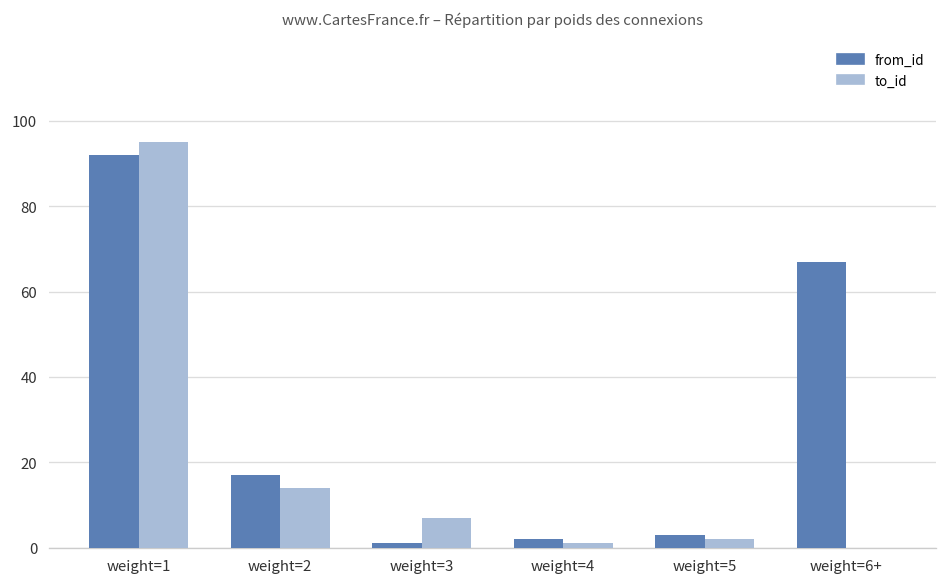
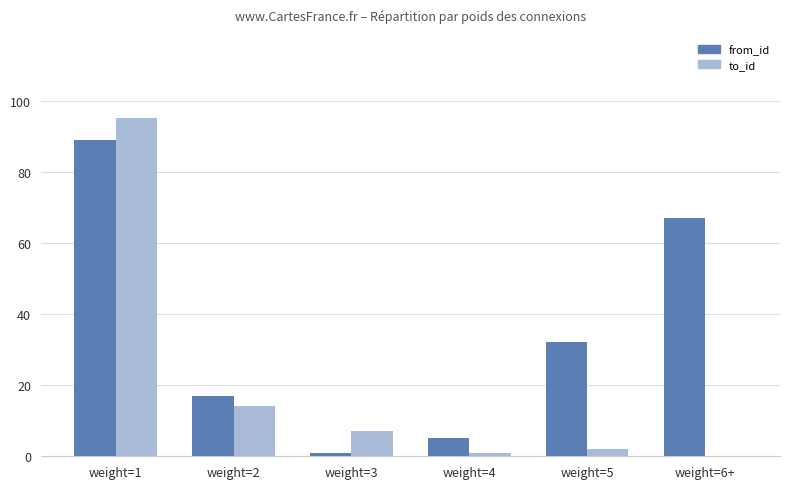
from_id, weight=1: 92 -> 89
from_id, weight=4: 2 -> 5
from_id, weight=5: 3 -> 32
